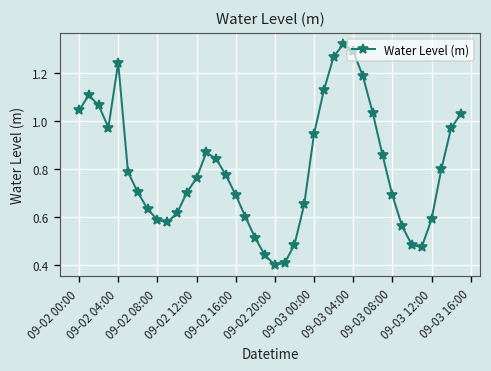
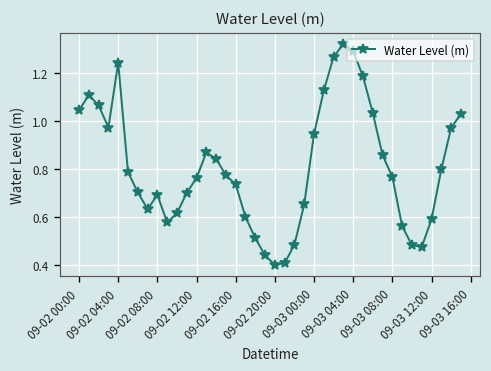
09-02 08:00: 0.59 -> 0.69
09-02 16:00: 0.69 -> 0.74
09-03 08:00: 0.69 -> 0.77
